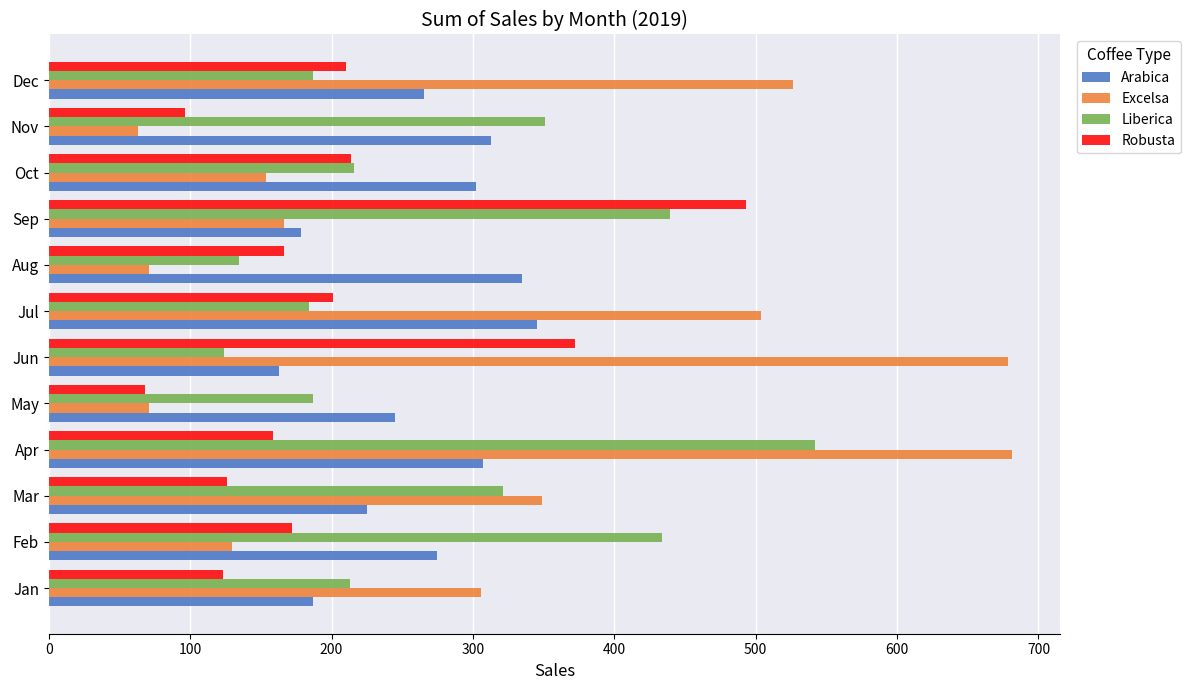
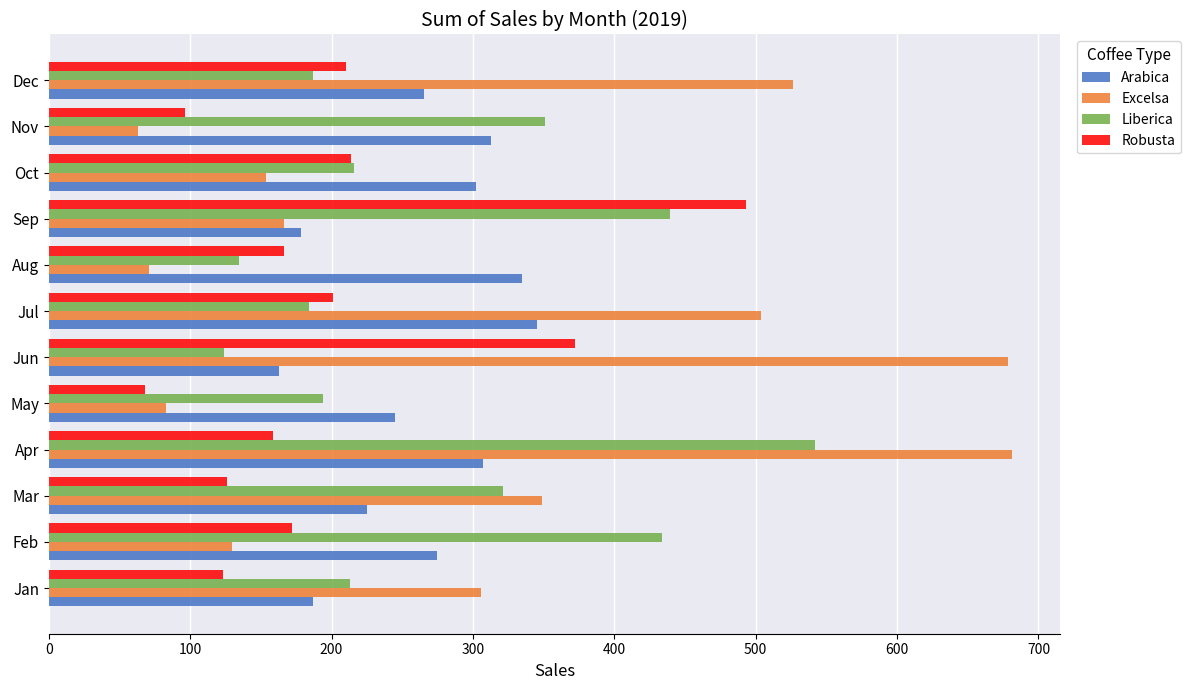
Liberica, May: 187 -> 194
Excelsa, May: 71 -> 83
